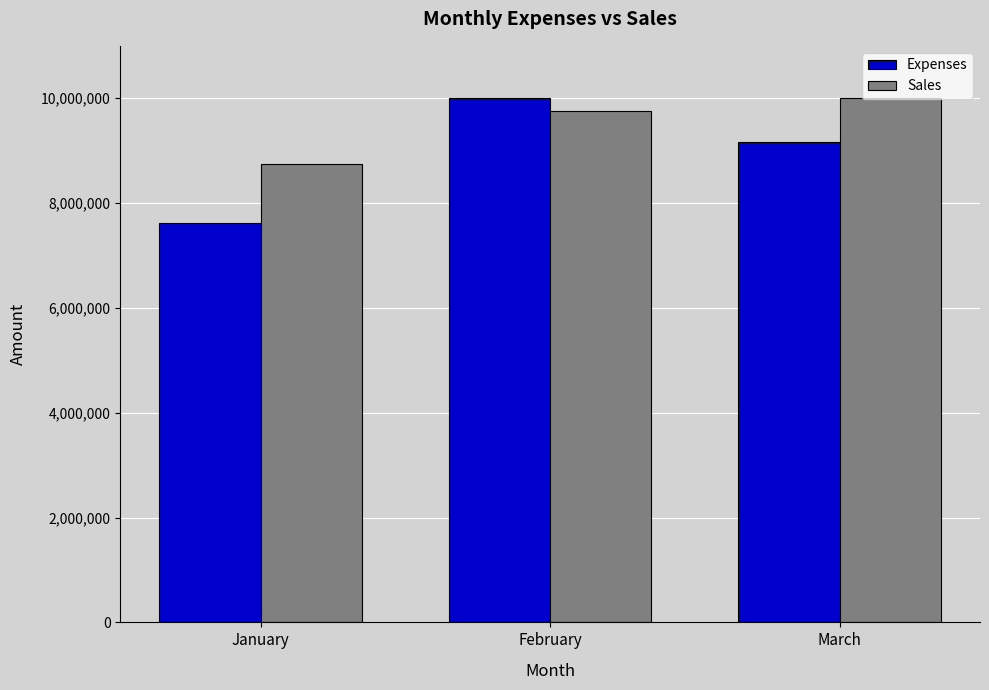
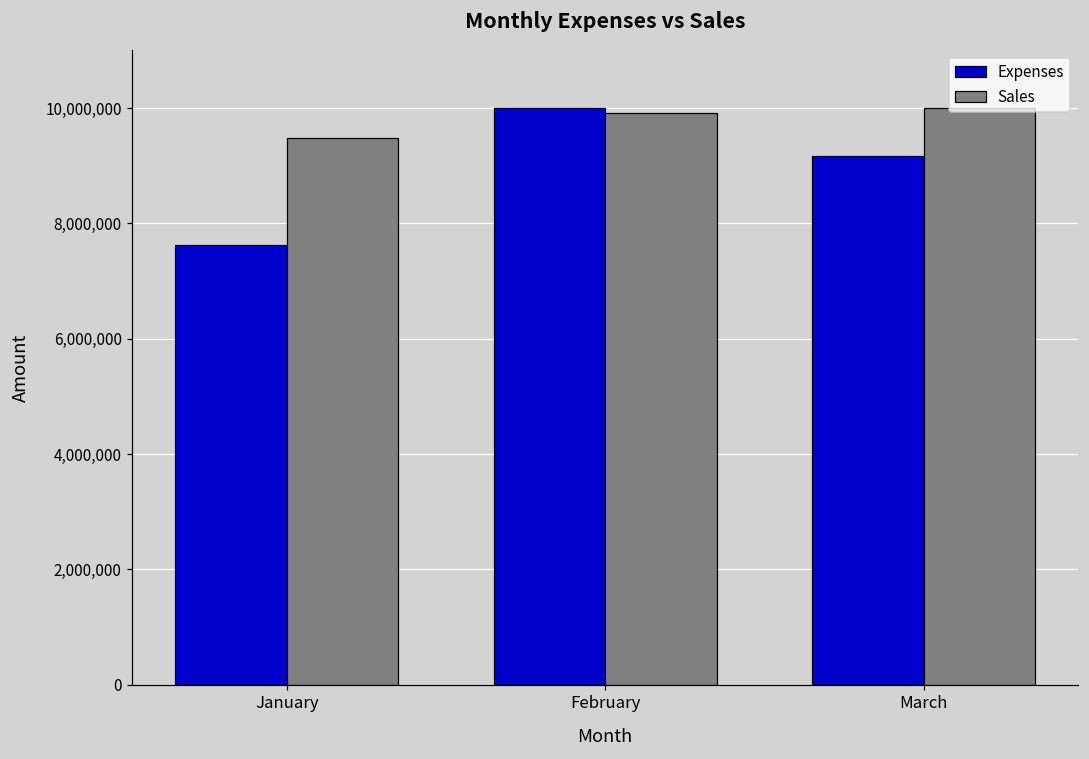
Sales, January: 8,800,000 -> 9,500,000
Sales, February: 9,800,000 -> 9,900,000
